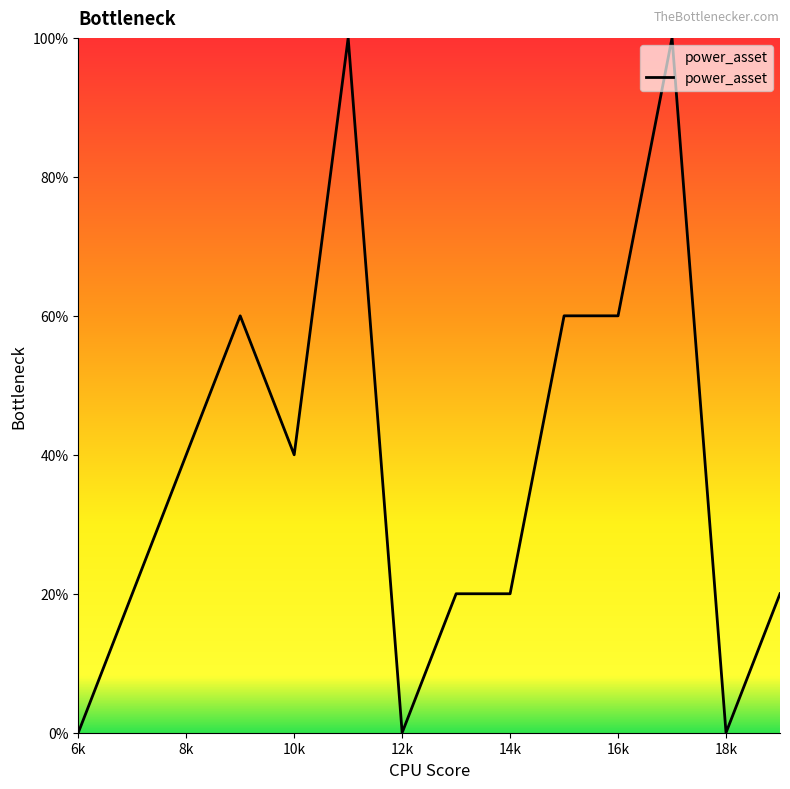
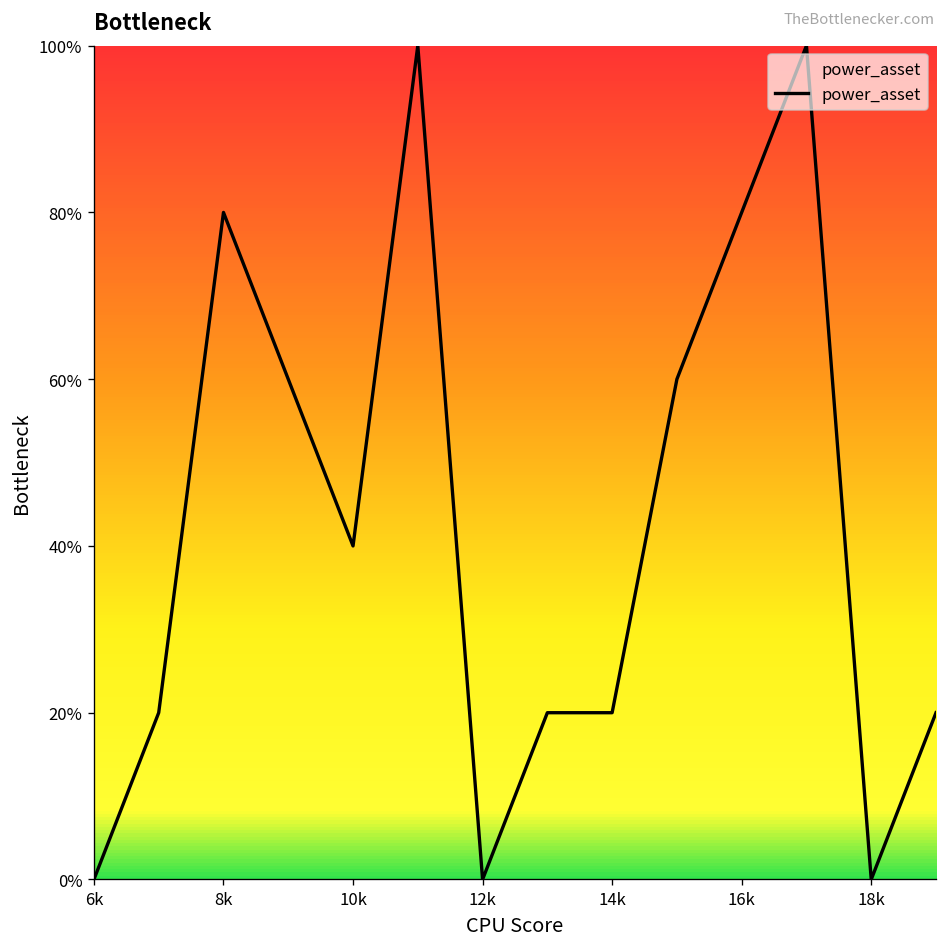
8k: 40% -> 80%
16k: 60% -> 80%
